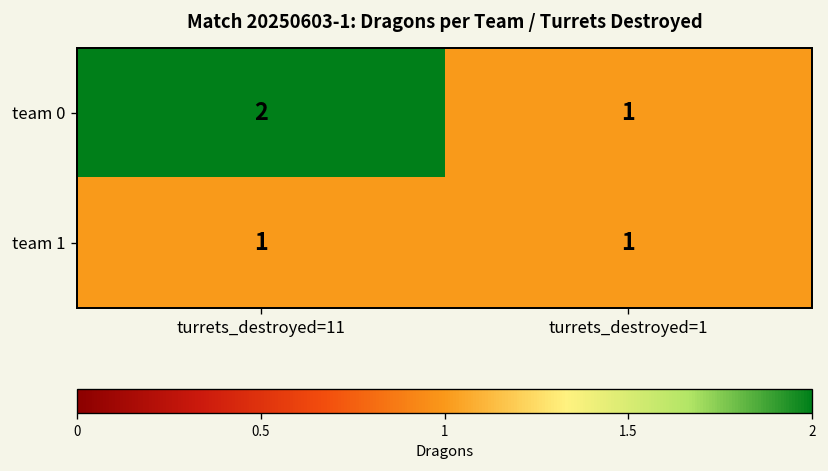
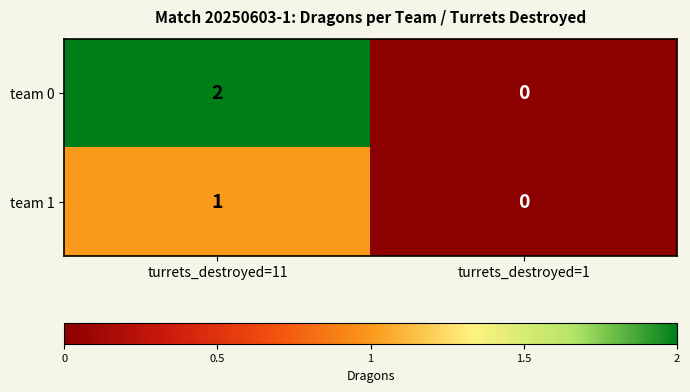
team 0, turrets_destroyed=1: 1 -> 0
team 1, turrets_destroyed=1: 1 -> 0
